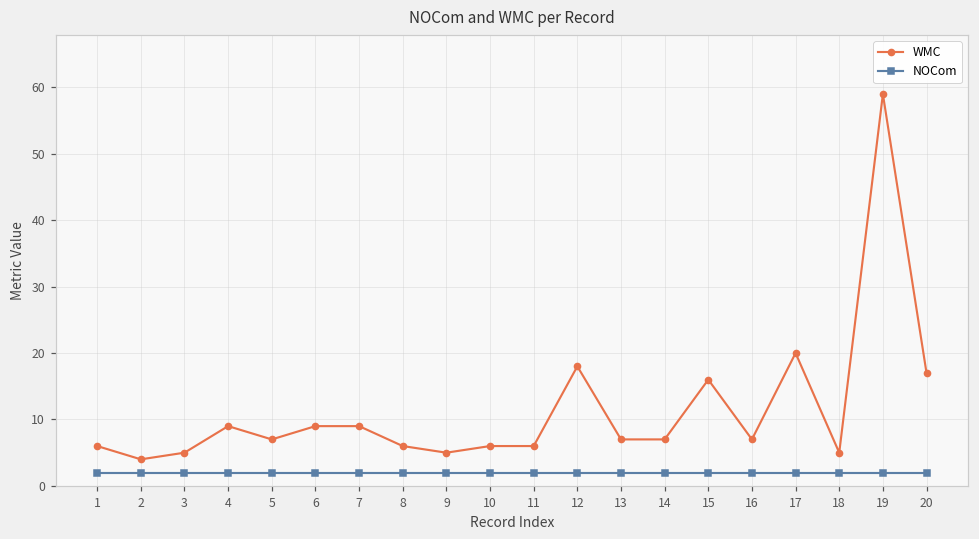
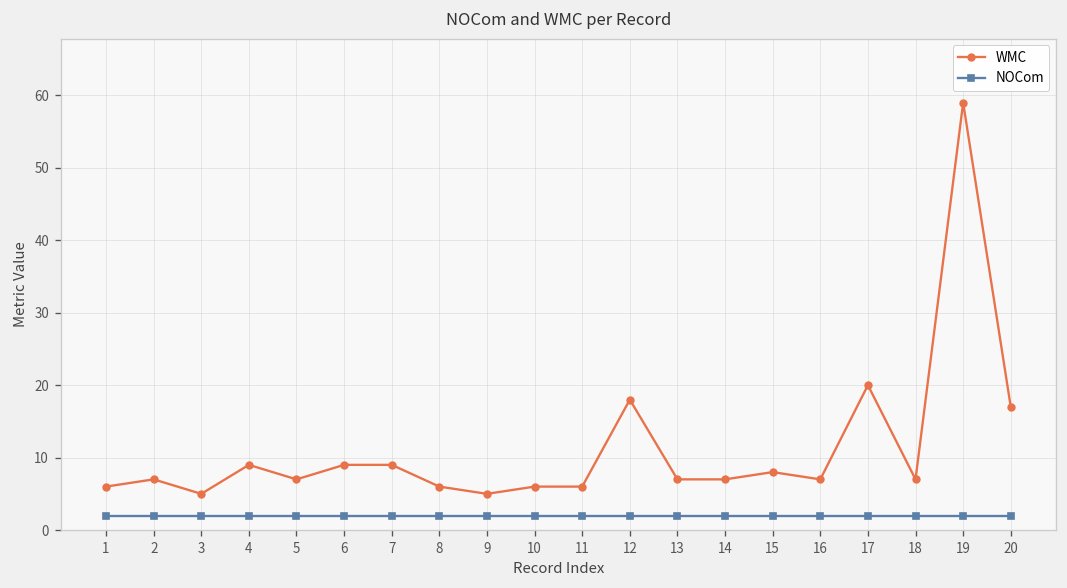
WMC, 2: 4 -> 7
WMC, 15: 16 -> 8
WMC, 18: 5 -> 7
